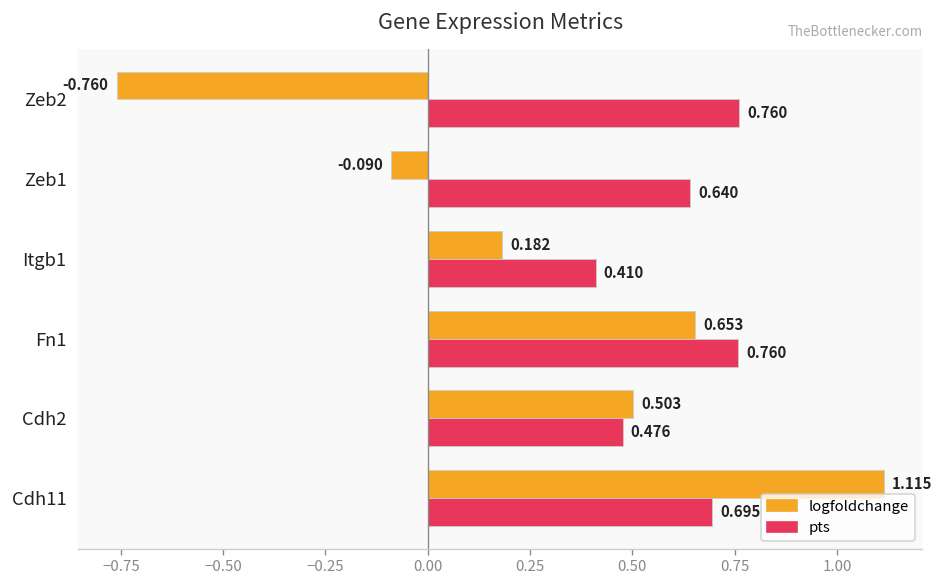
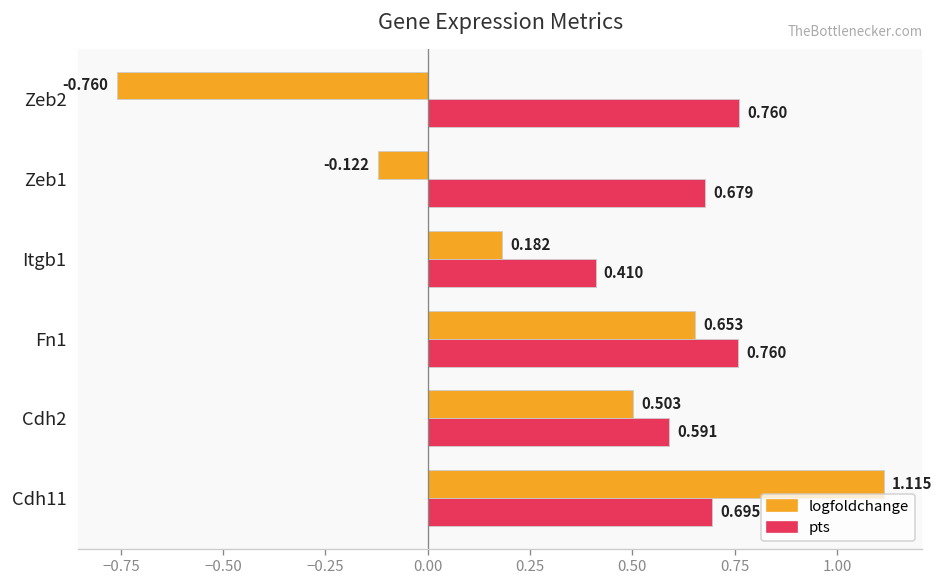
logfoldchange, Zeb1: -0.090 -> -0.122
pts, Zeb1: 0.640 -> 0.679
pts, Cdh2: 0.476 -> 0.591
